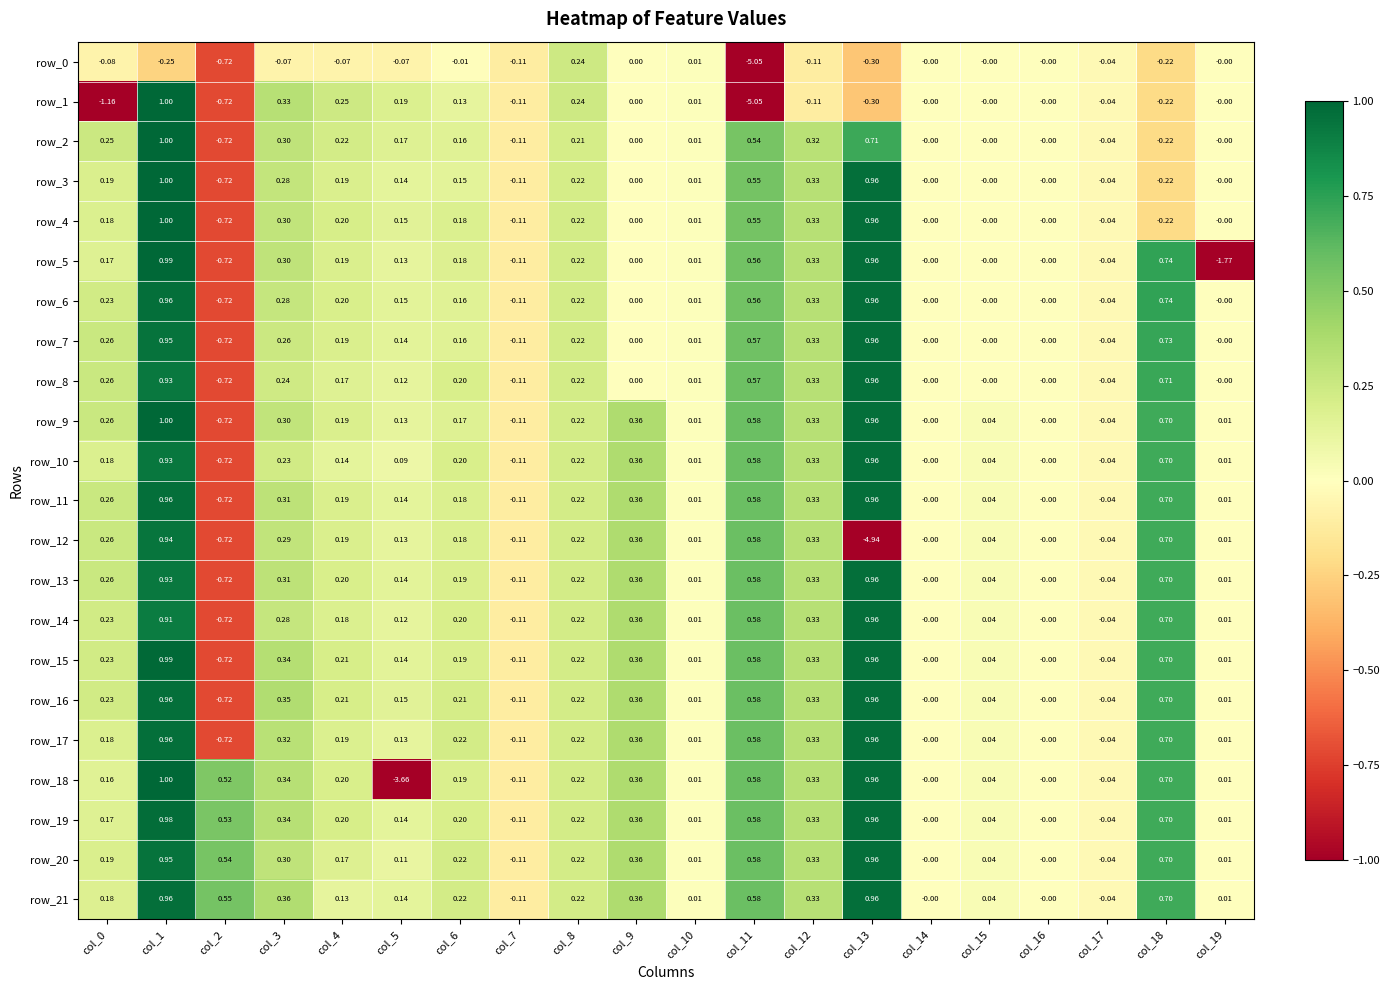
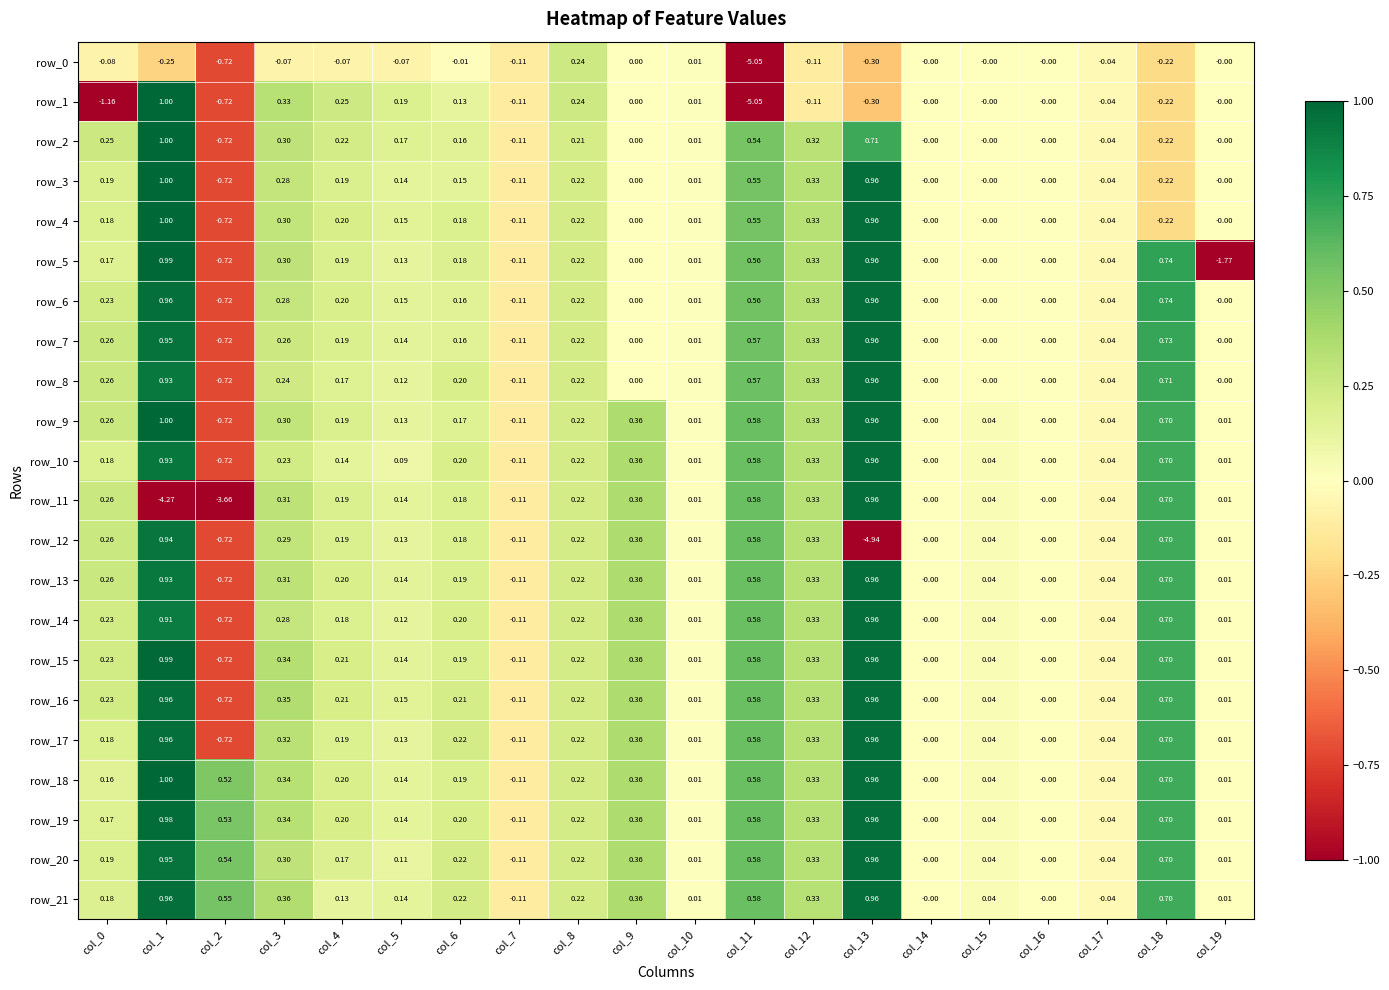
row_11, col_1: 0.96 -> -4.27
row_11, col_2: -0.72 -> -3.66
row_18, col_5: -3.66 -> 0.14
